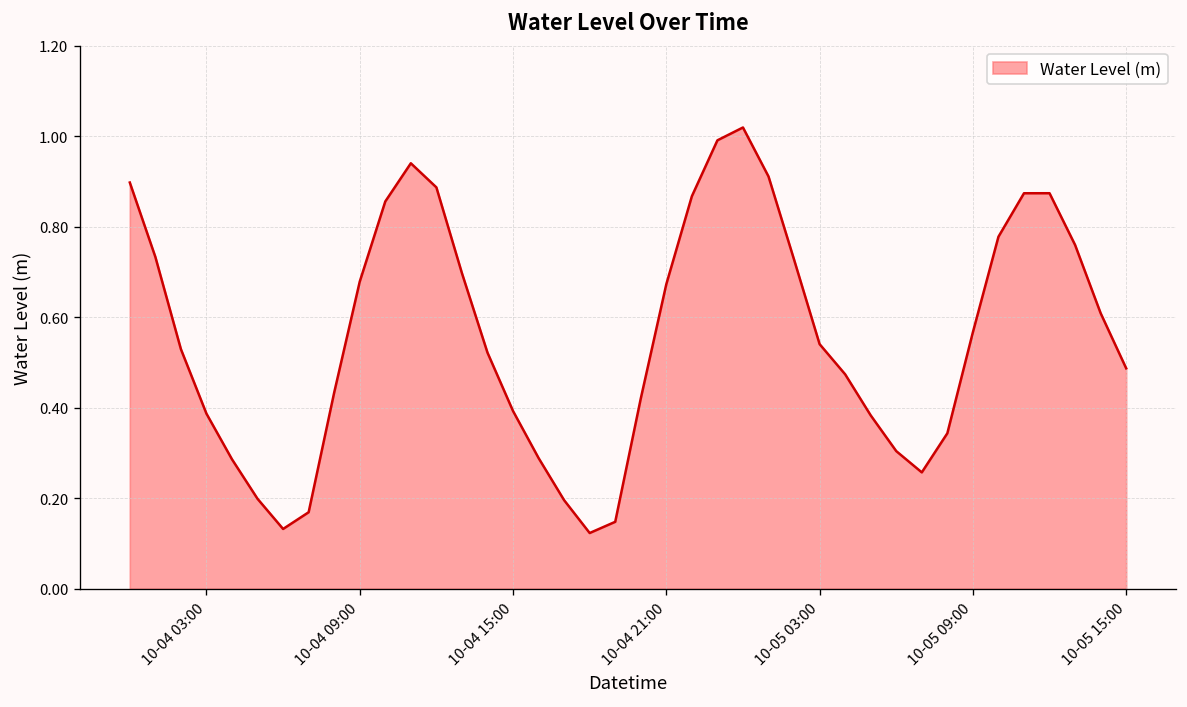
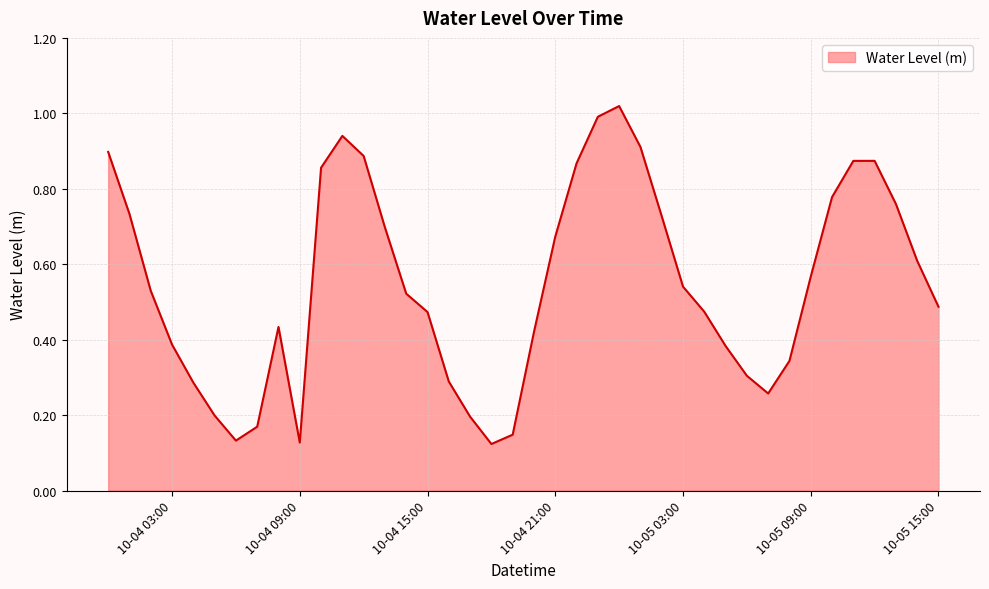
10-04 09:00: 0.68 -> 0.13
10-04 15:00: 0.39 -> 0.47
